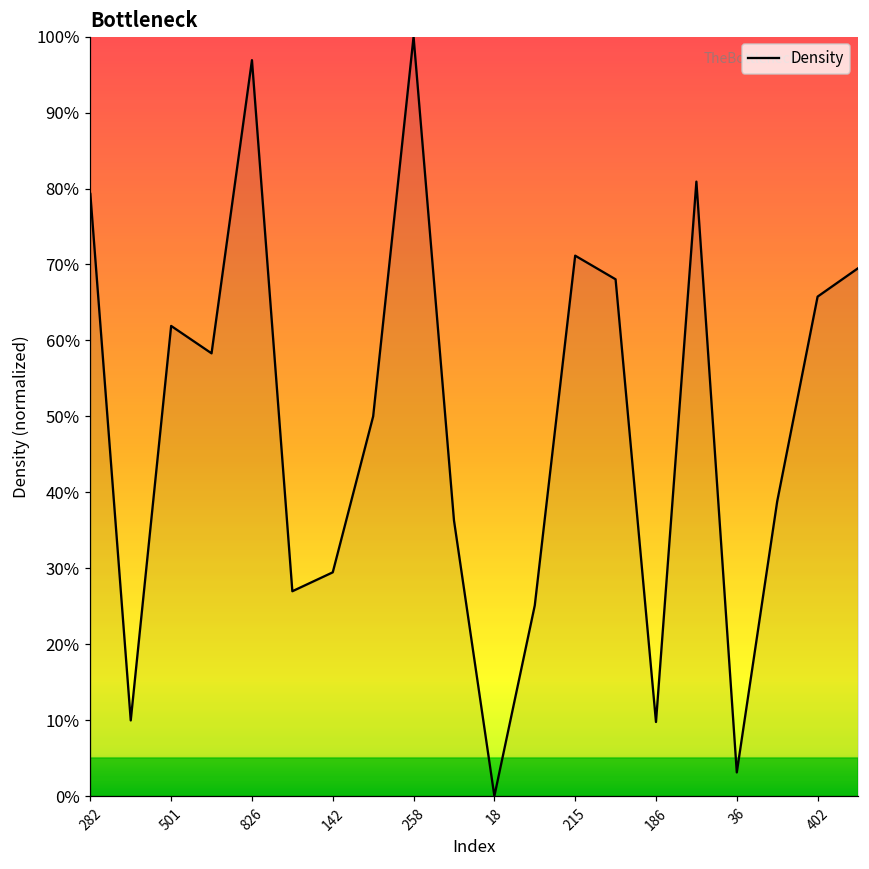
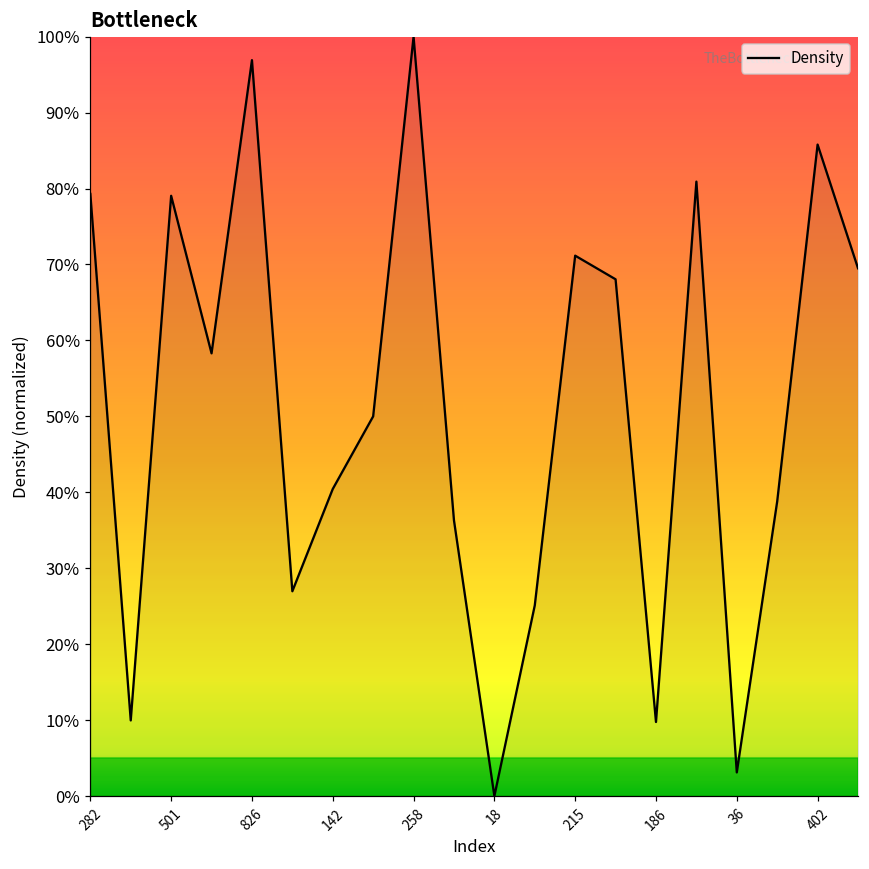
501: 62% -> 79%
142: 29% -> 40%
402: 66% -> 86%
